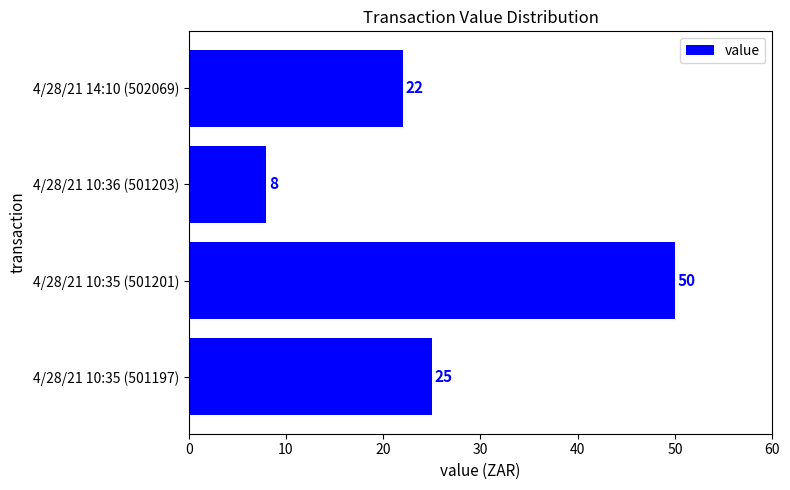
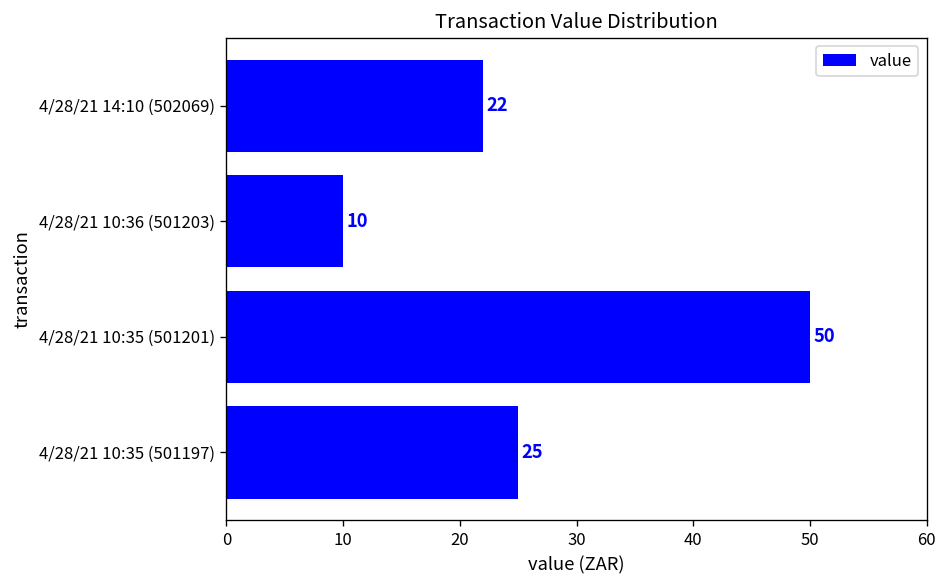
4/28/21 10:36 (501203): 8 -> 10
